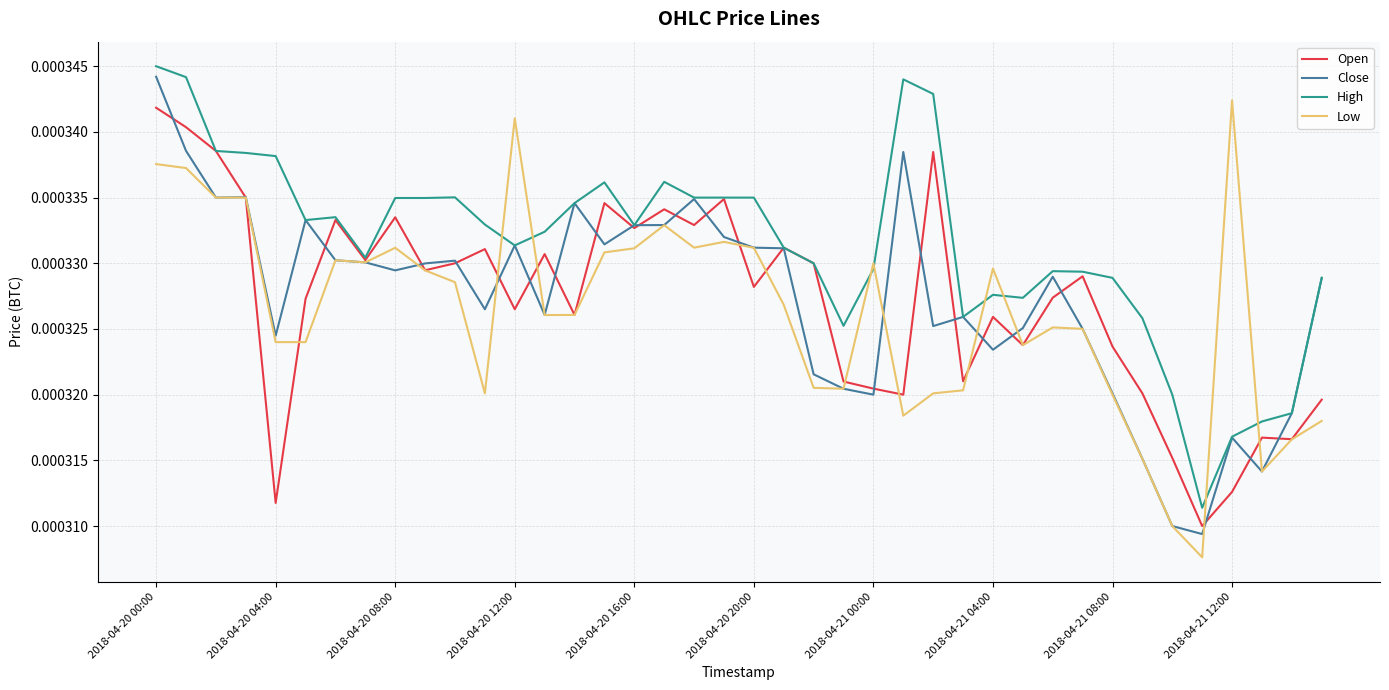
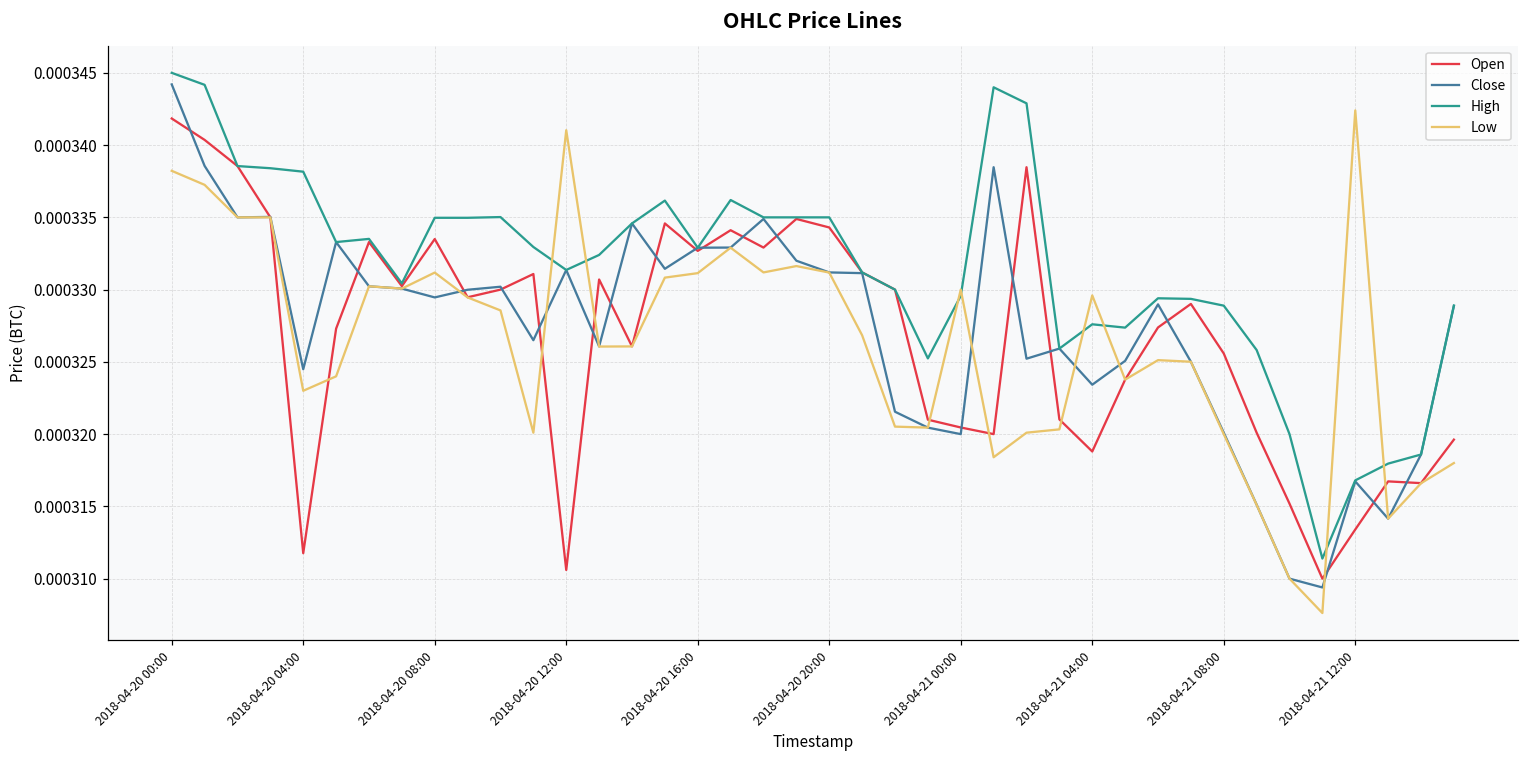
Low, 2018-04-20 00:00: 0.0003376 -> 0.0003382
Low, 2018-04-20 04:00: 0.000324 -> 0.000323
Open, 2018-04-20 12:00: 0.0003265 -> 0.0003106
Open, 2018-04-20 20:00: 0.0003282 -> 0.0003343
Open, 2018-04-21 04:00: 0.0003259 -> 0.0003188
Open, 2018-04-21 08:00: 0.0003237 -> 0.0003256
Open, 2018-04-21 12:00: 0.0003126 -> 0.0003134
